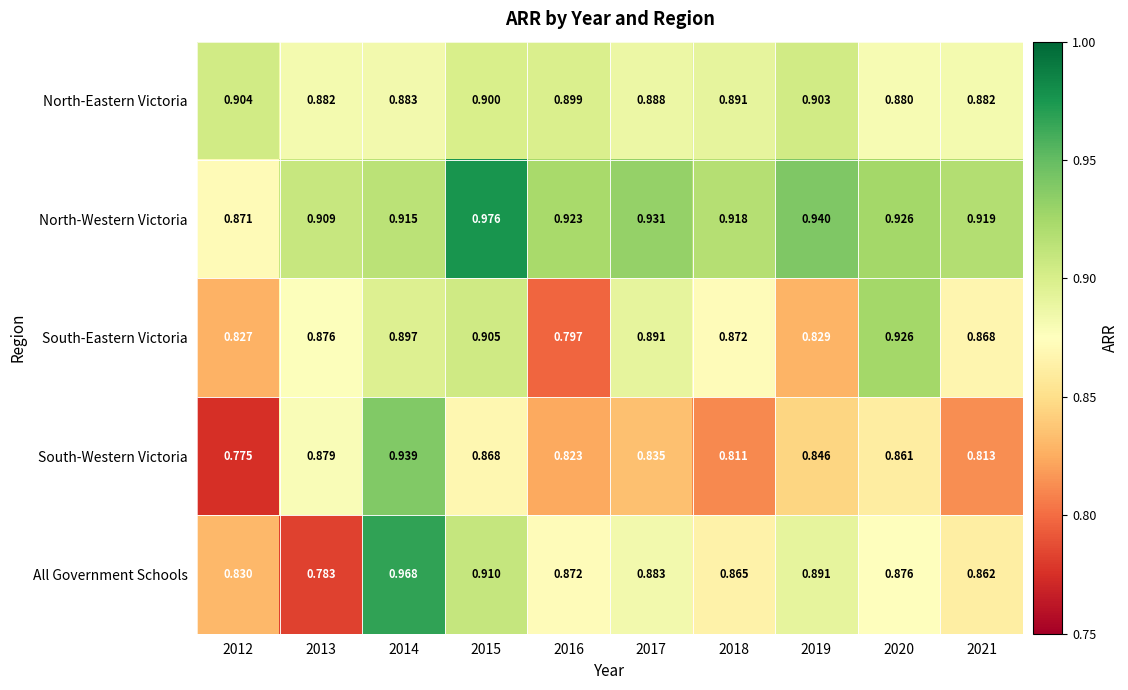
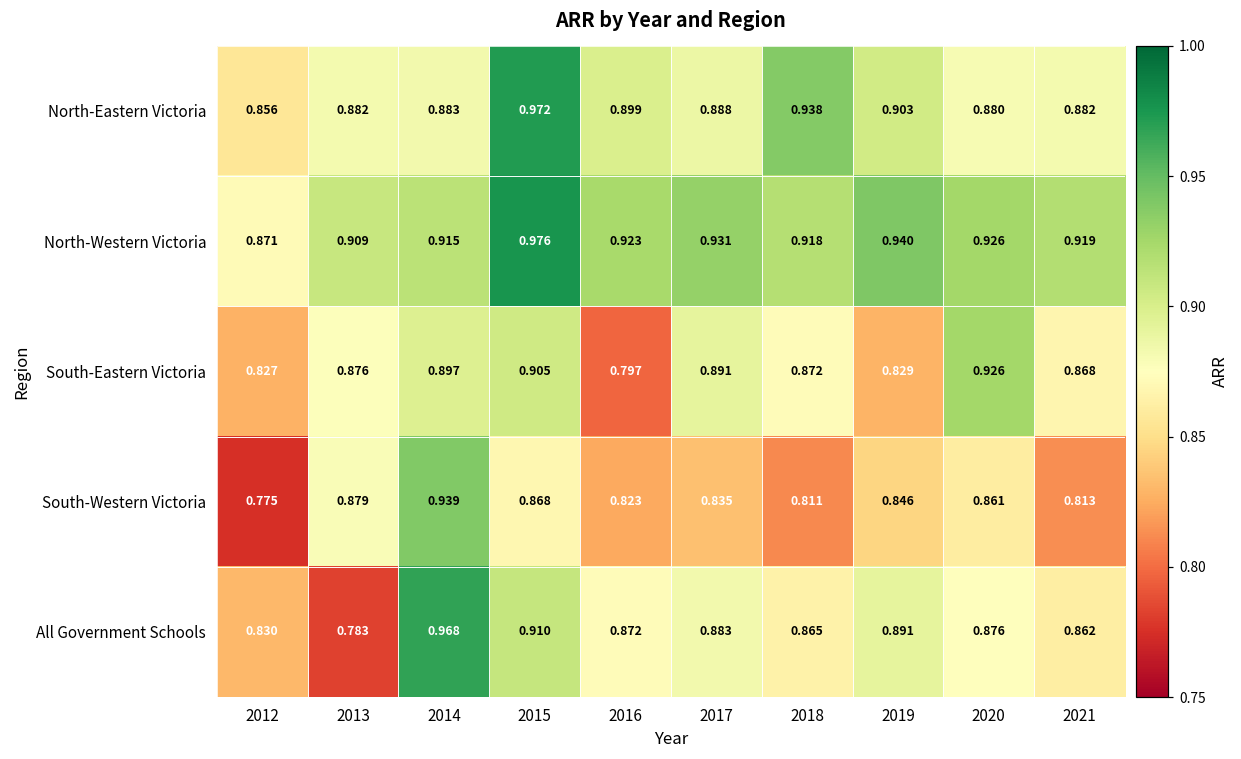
North-Eastern Victoria, 2012: 0.904 -> 0.856
North-Eastern Victoria, 2015: 0.900 -> 0.972
North-Eastern Victoria, 2018: 0.891 -> 0.938
